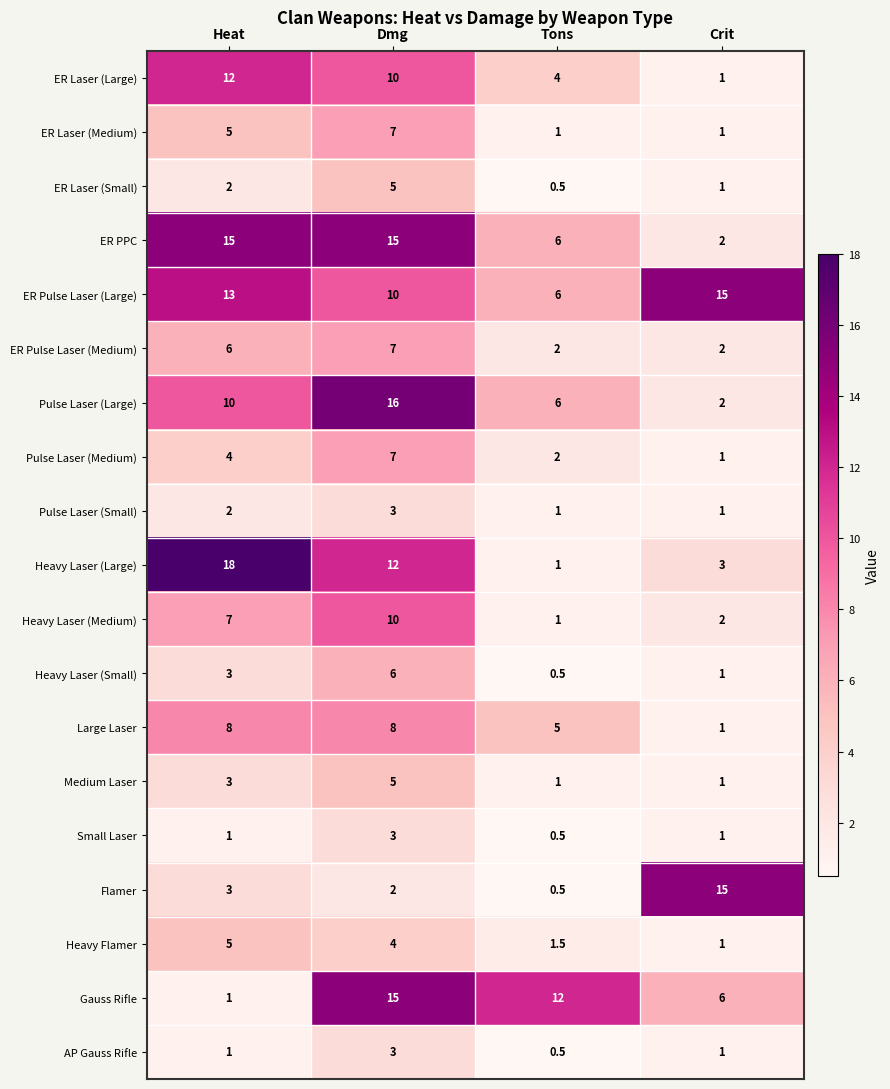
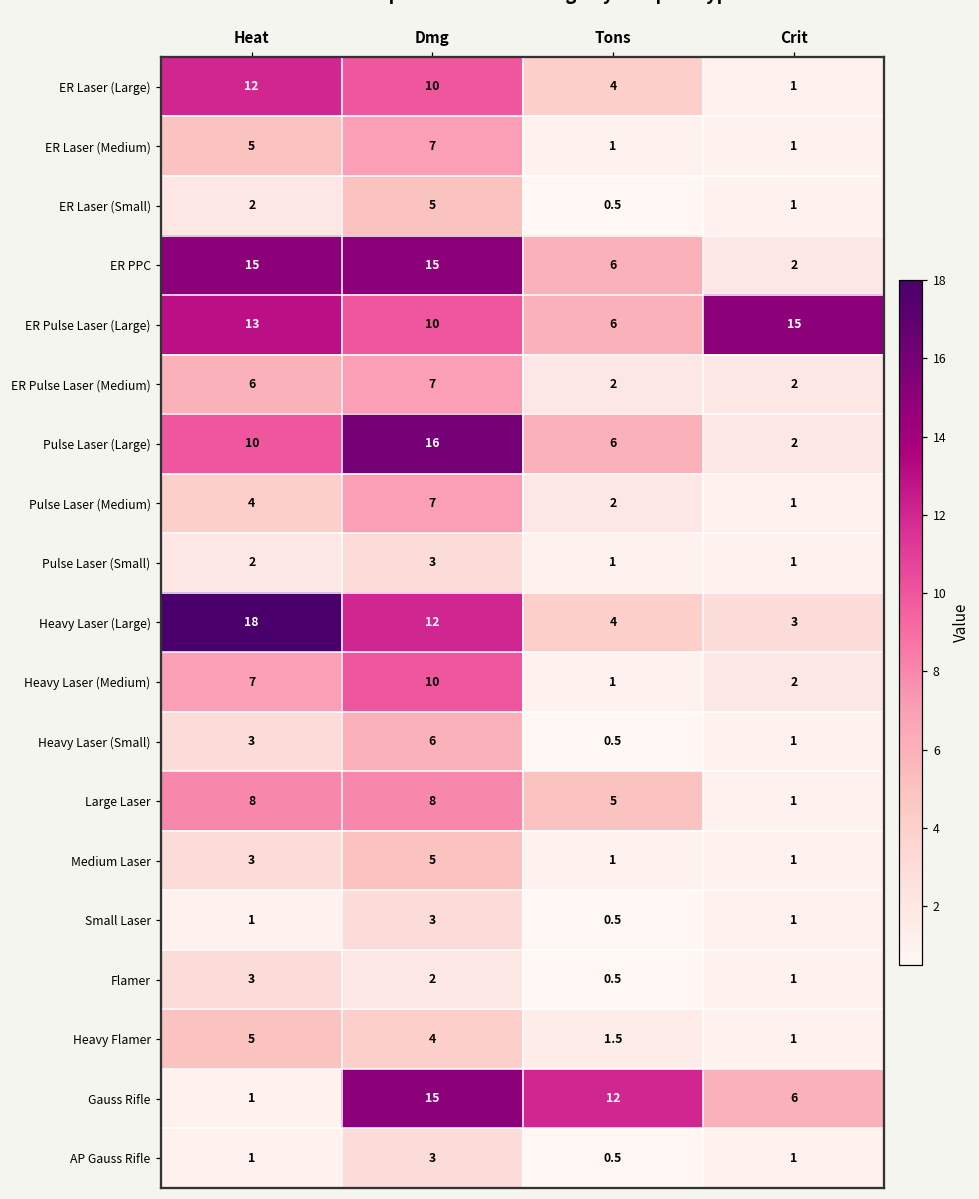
Heavy Laser (Large), Tons: 1 -> 4
Flamer, Crit: 15 -> 1
